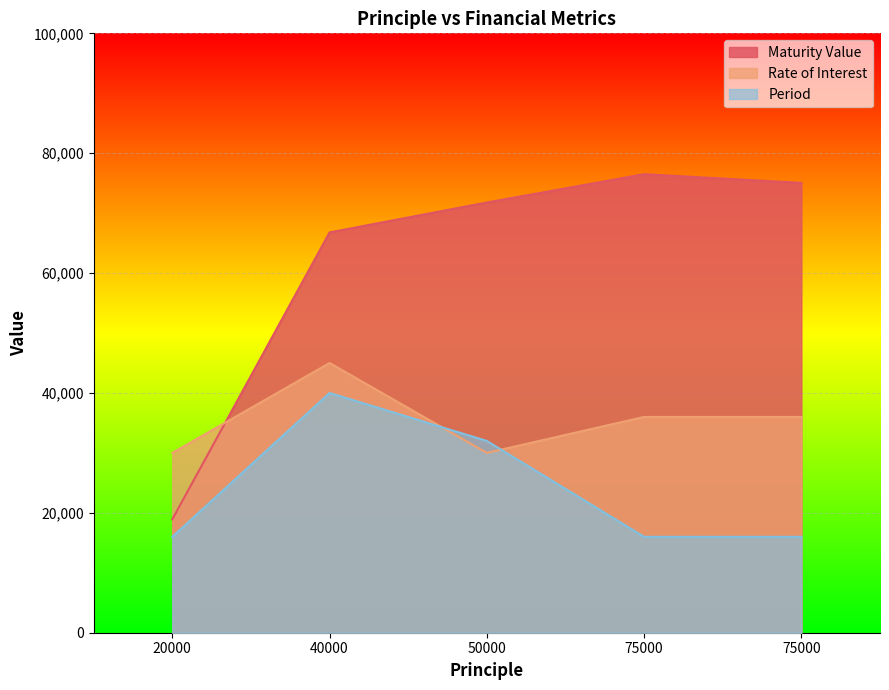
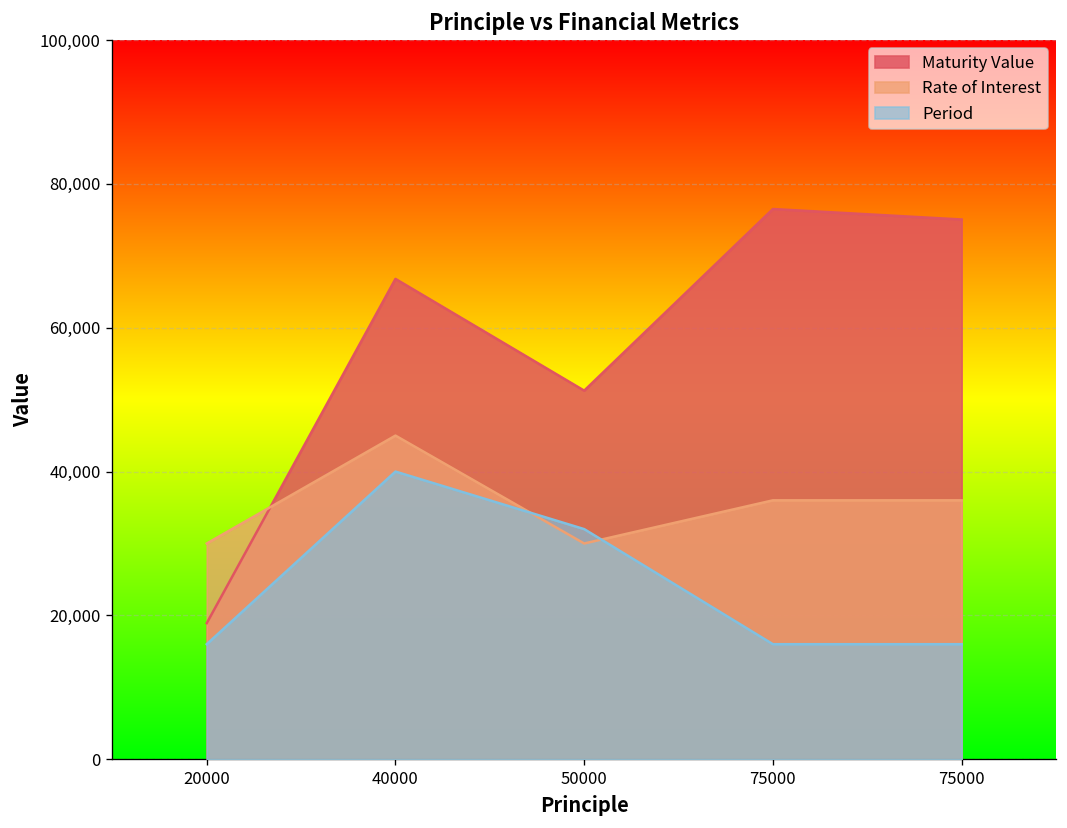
Maturity Value, 50000: 72,000 -> 51,000
